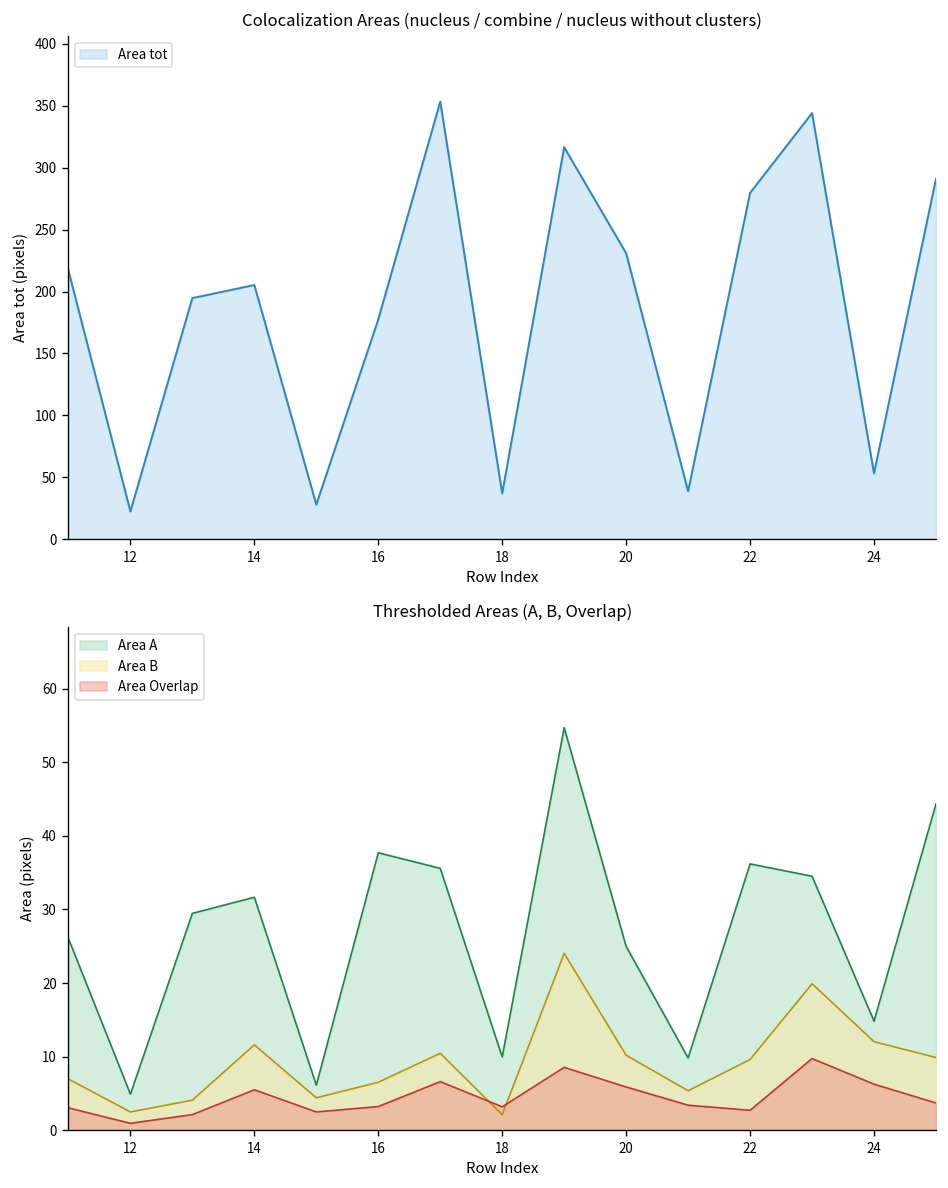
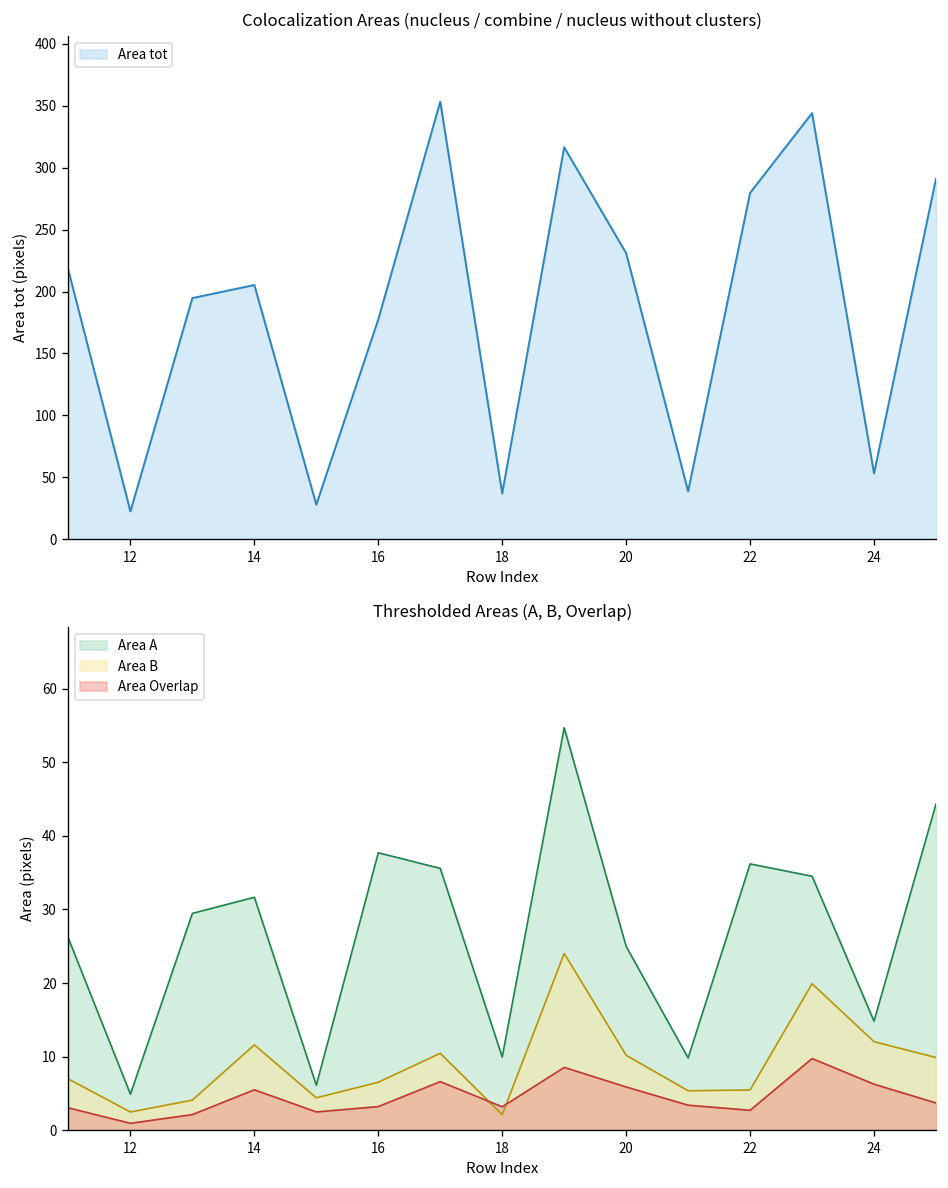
Thresholded Areas (A, B, Overlap), Area B, 22: 10 -> 5
